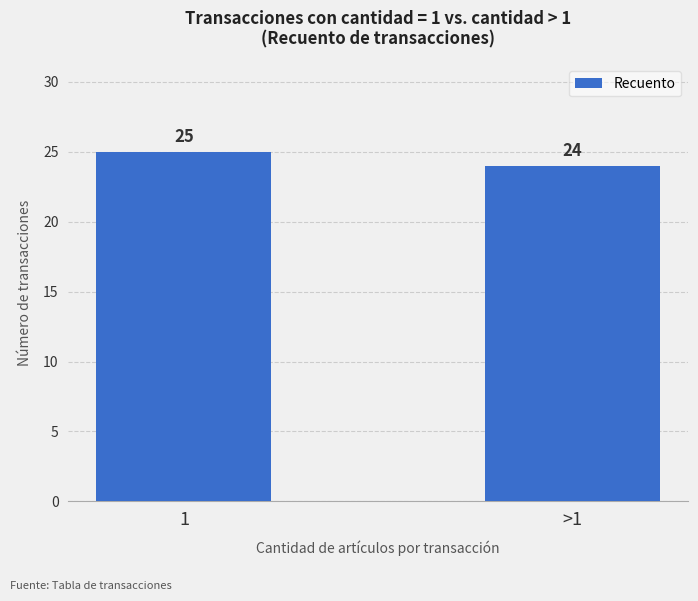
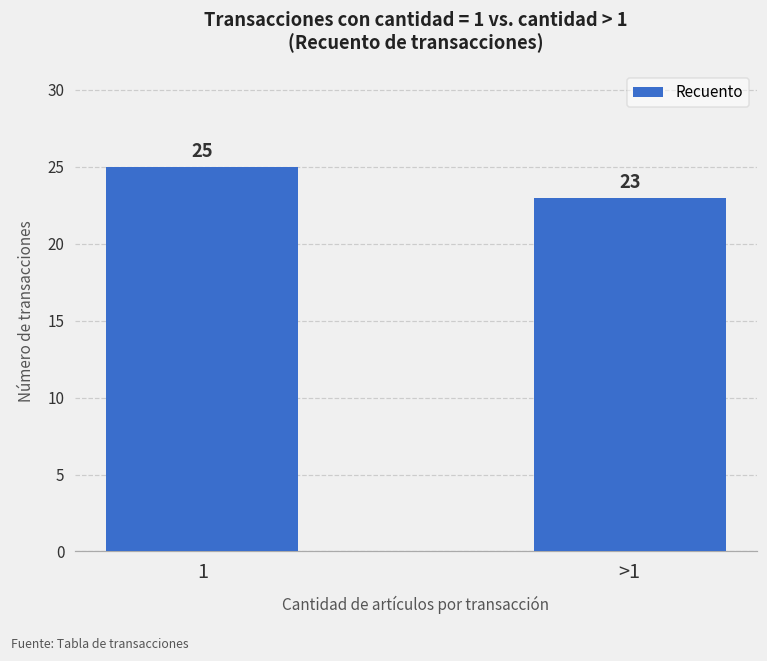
>1: 24 -> 23
